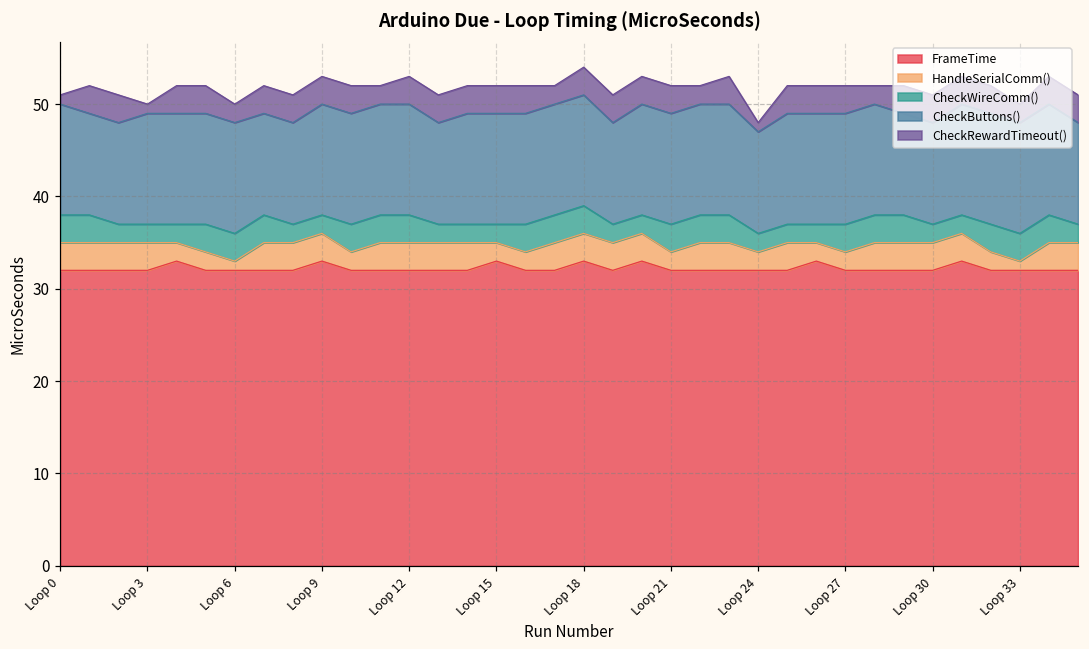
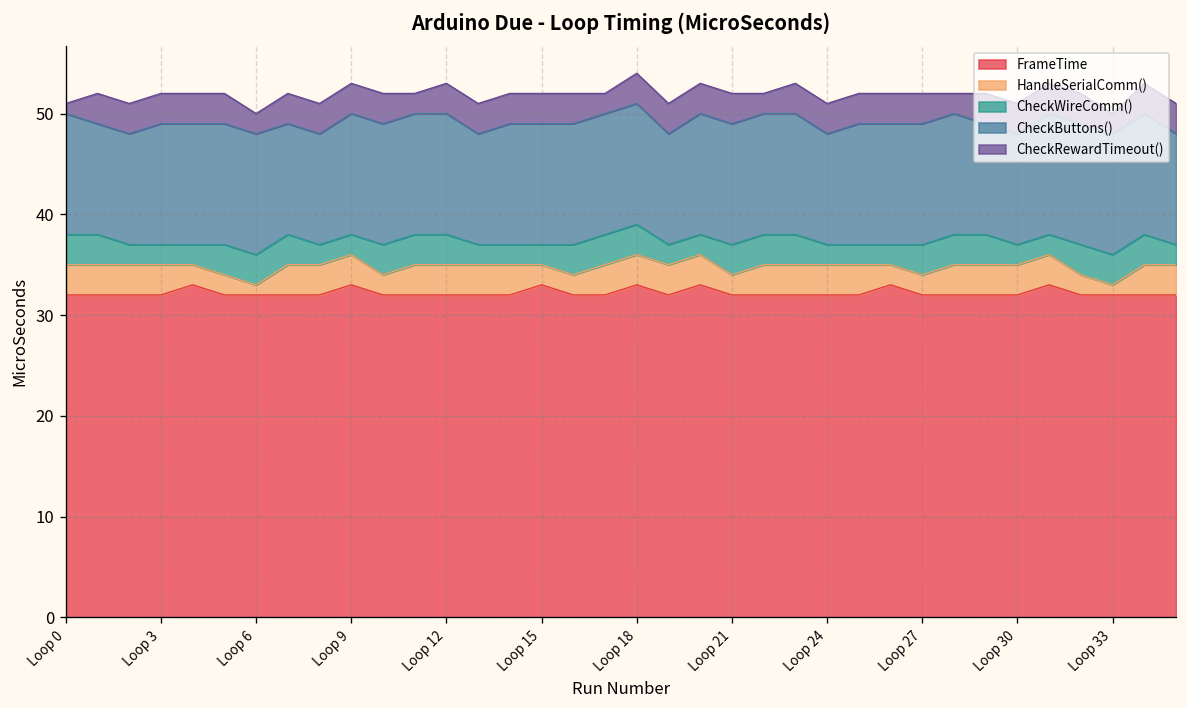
CheckRewardTimeout(), Loop 3: 1 -> 3
HandleSerialComm(), Loop 24: 2 -> 3
CheckRewardTimeout(), Loop 24: 1 -> 3
